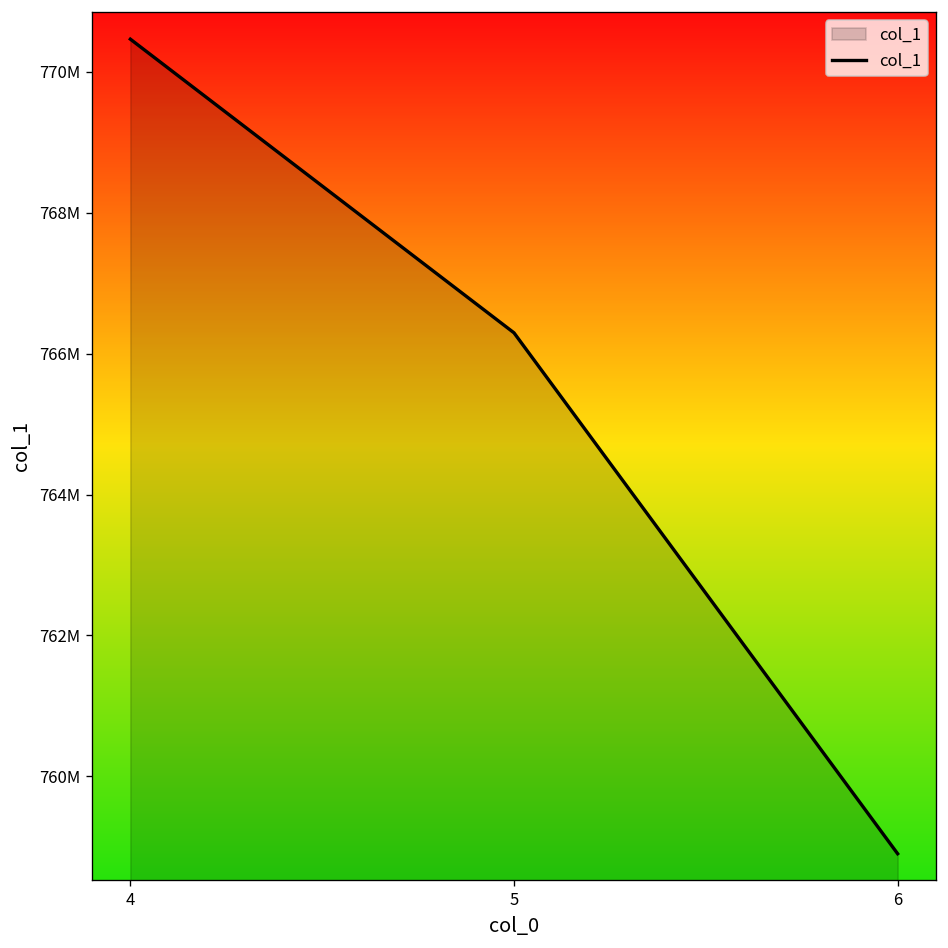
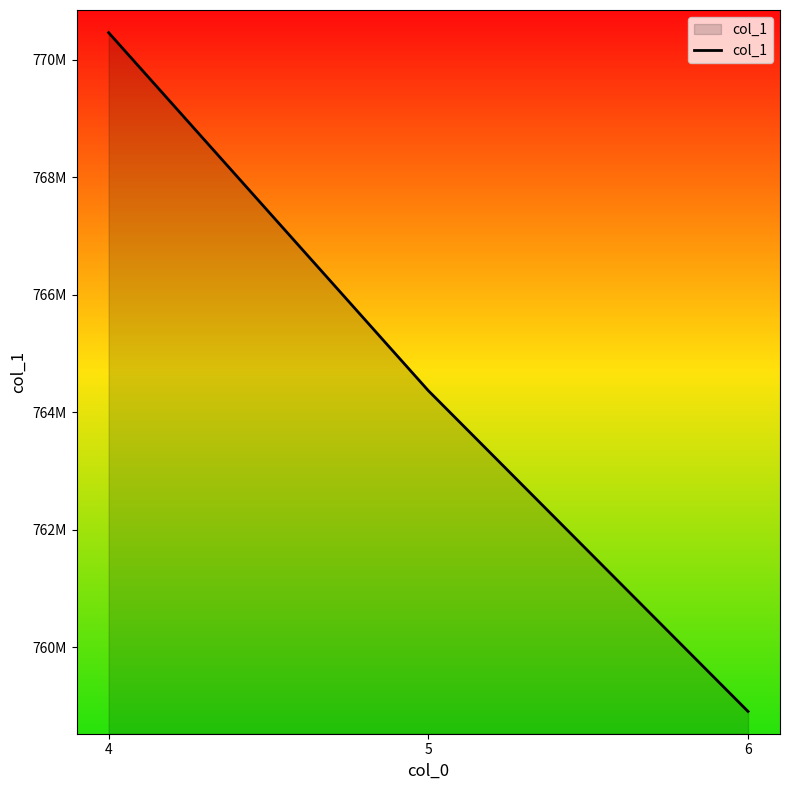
5: 766300000 -> 764400000
